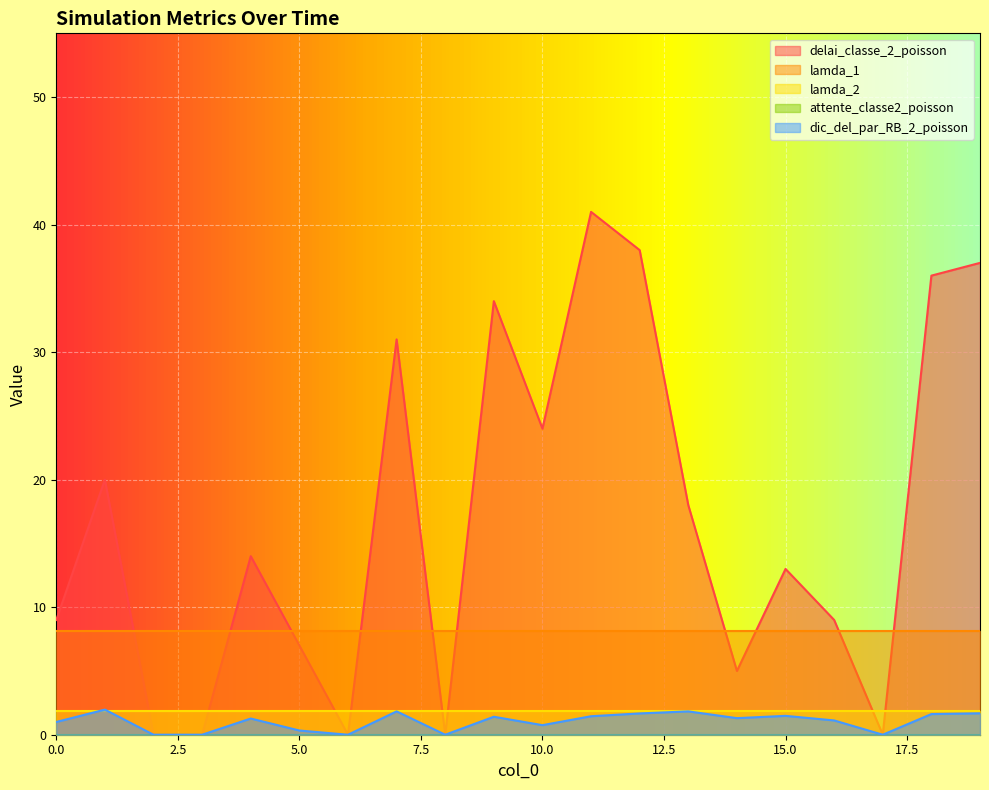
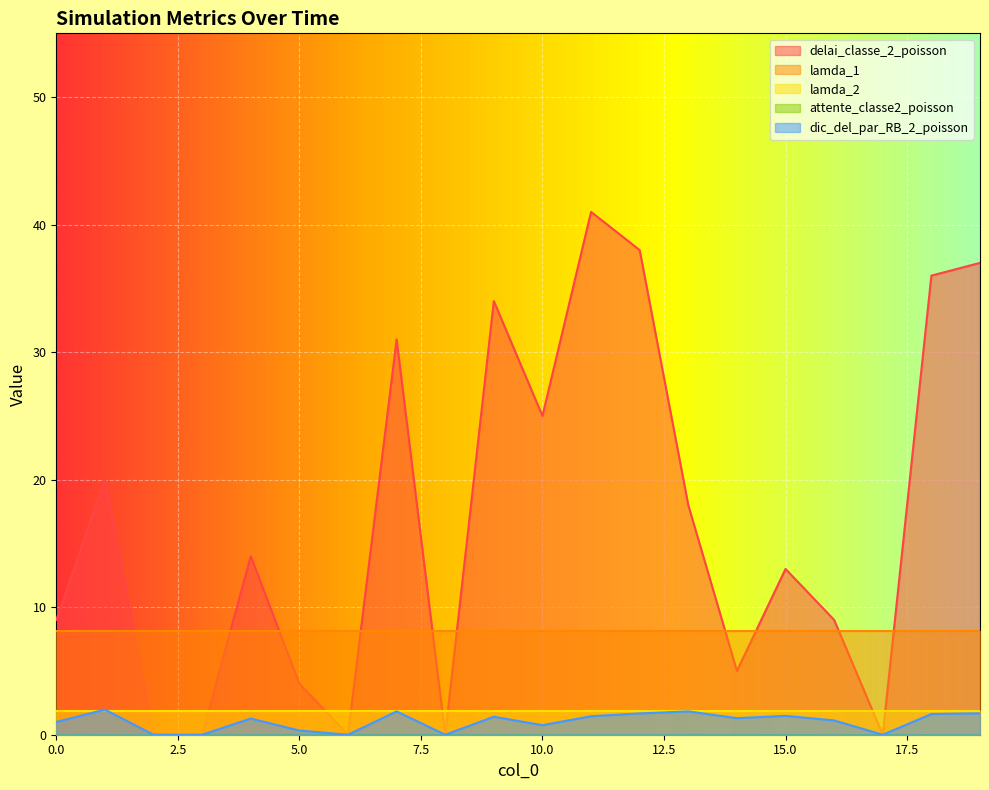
delai_classe_2_poisson, 5.0: 7 -> 4
delai_classe_2_poisson, 10.0: 24 -> 25
